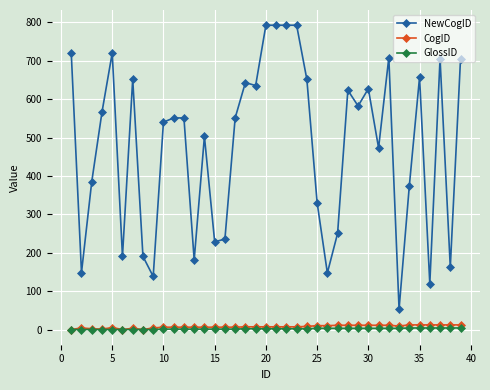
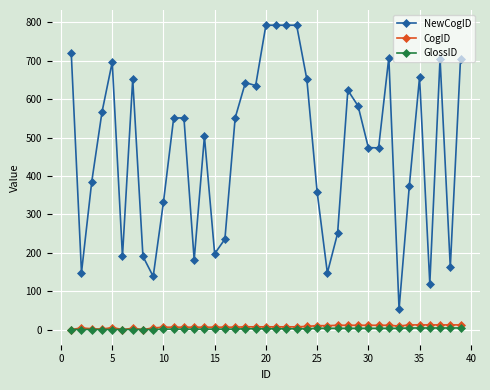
NewCogID, 5: 720 -> 700
NewCogID, 10: 540 -> 330
NewCogID, 15: 230 -> 200
NewCogID, 25: 330 -> 360
NewCogID, 30: 630 -> 470
